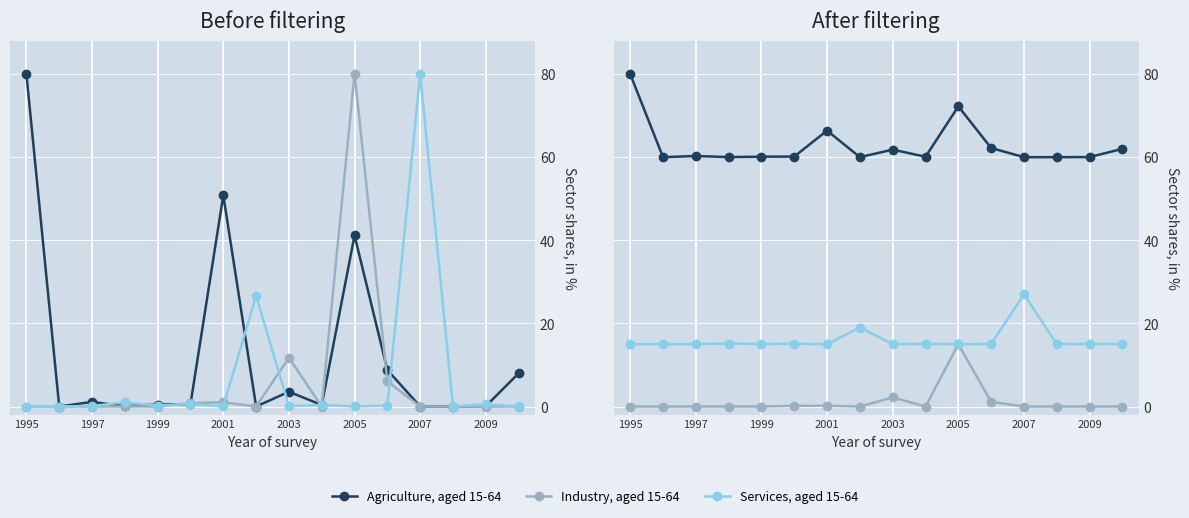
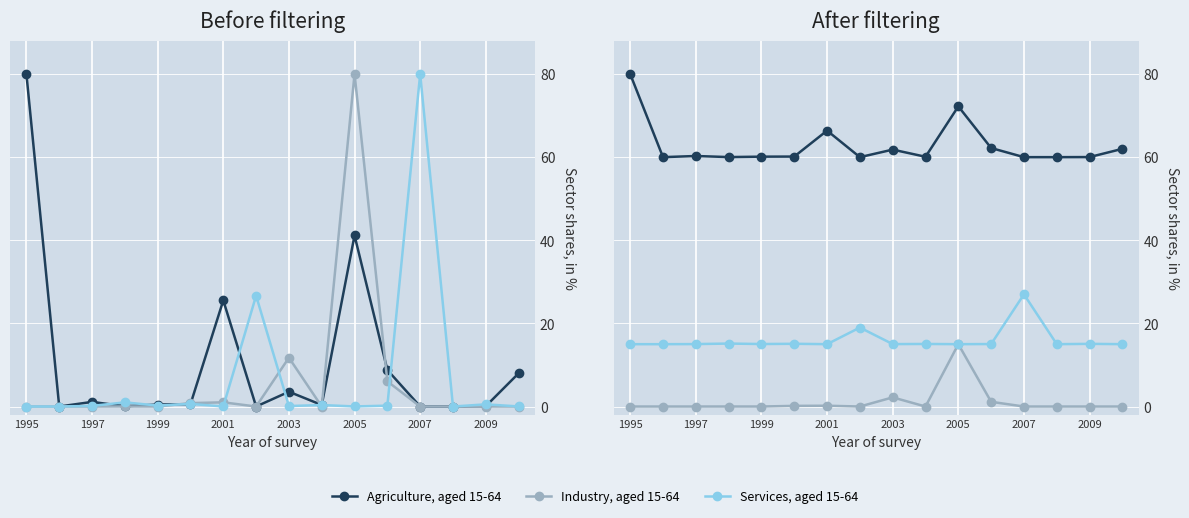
Before filtering, Agriculture, aged 15-64, 2001: 51 -> 26
